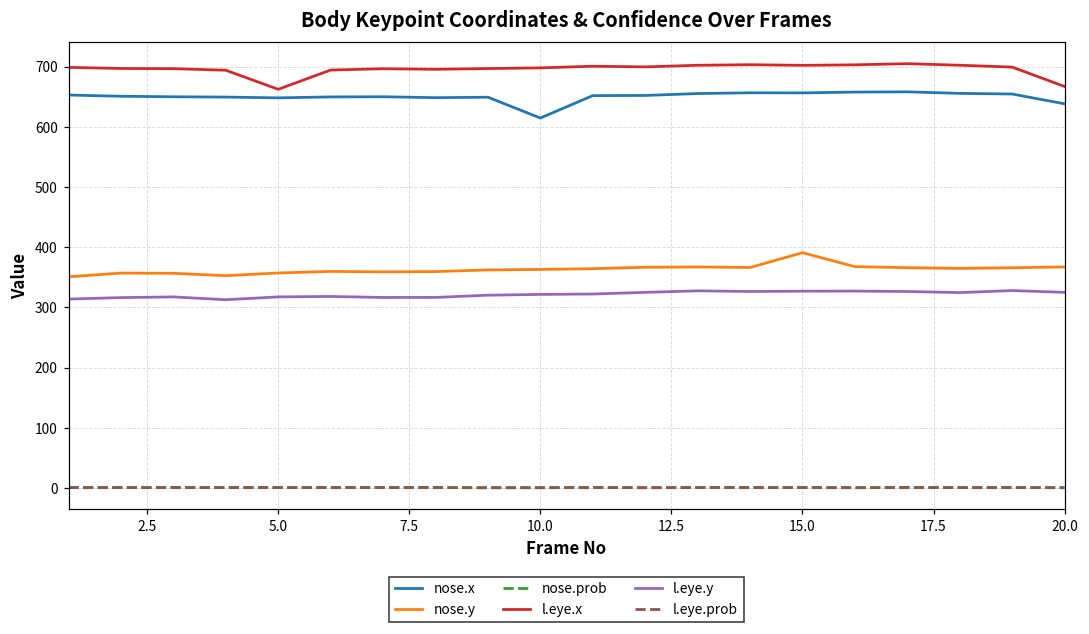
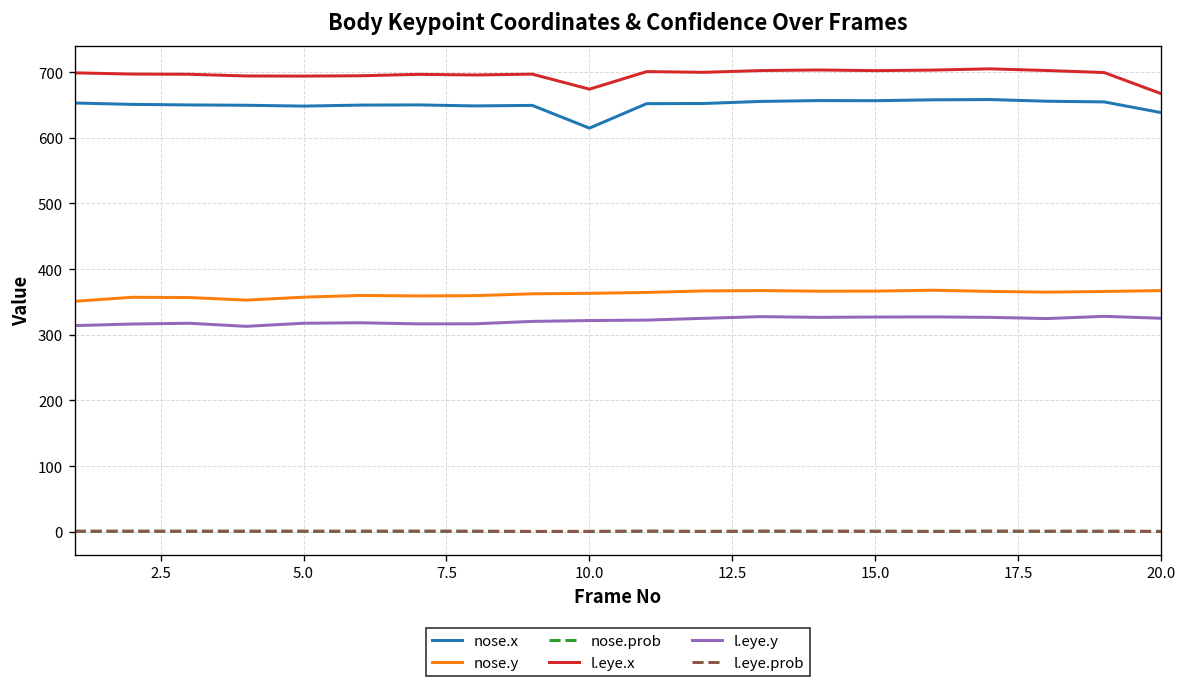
l.eye.x, 5.0: 660 -> 690
l.eye.x, 10.0: 700 -> 670
nose.y, 15.0: 390 -> 370
